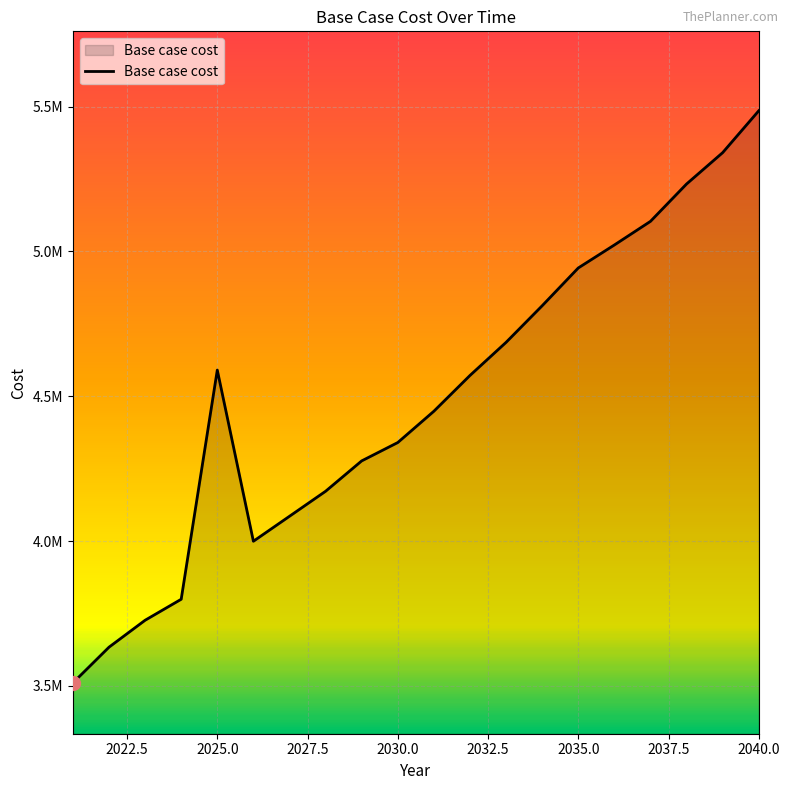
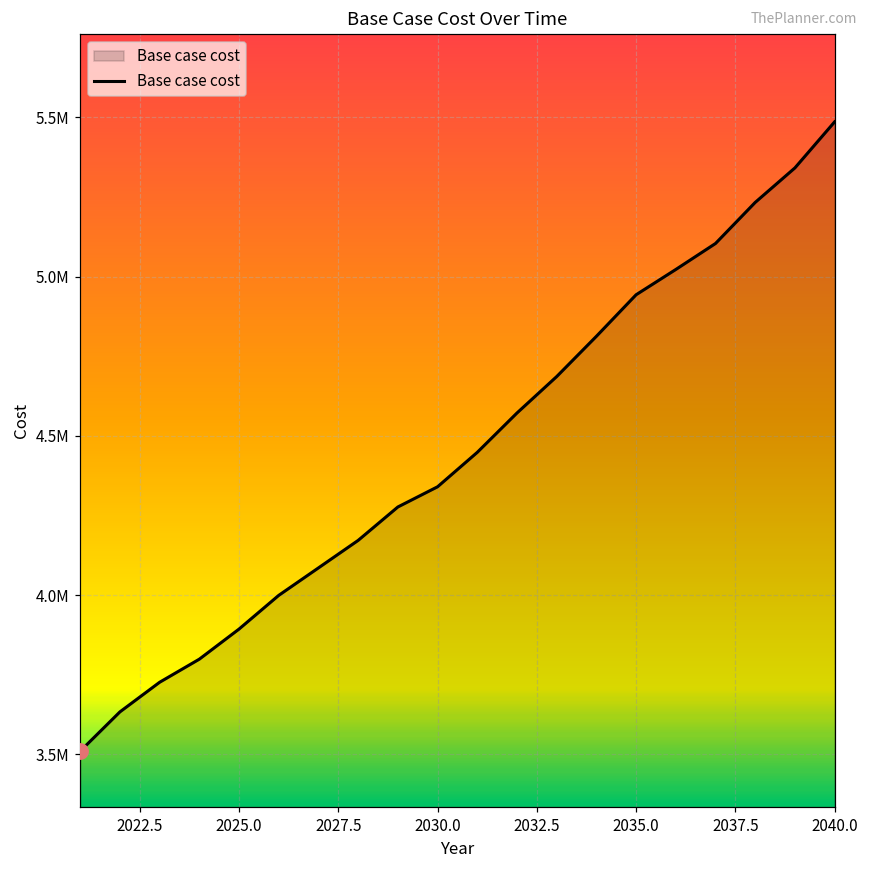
Base case cost, 2025.0: 4590000 -> 3890000
